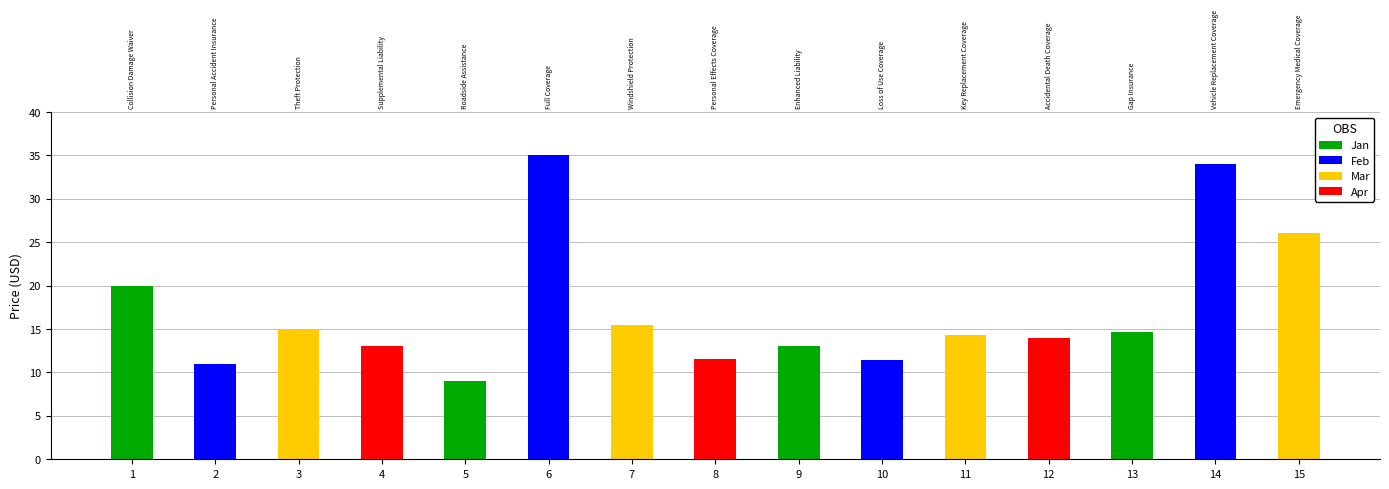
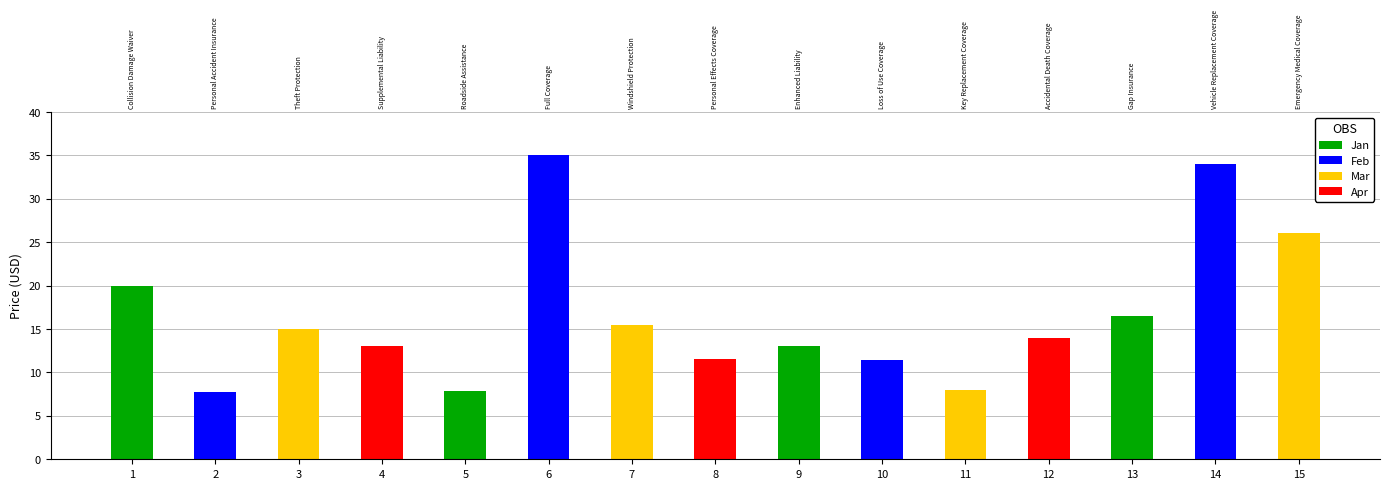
2: 11 -> 8
5: 9 -> 8
11: 14 -> 8
13: 15 -> 17
